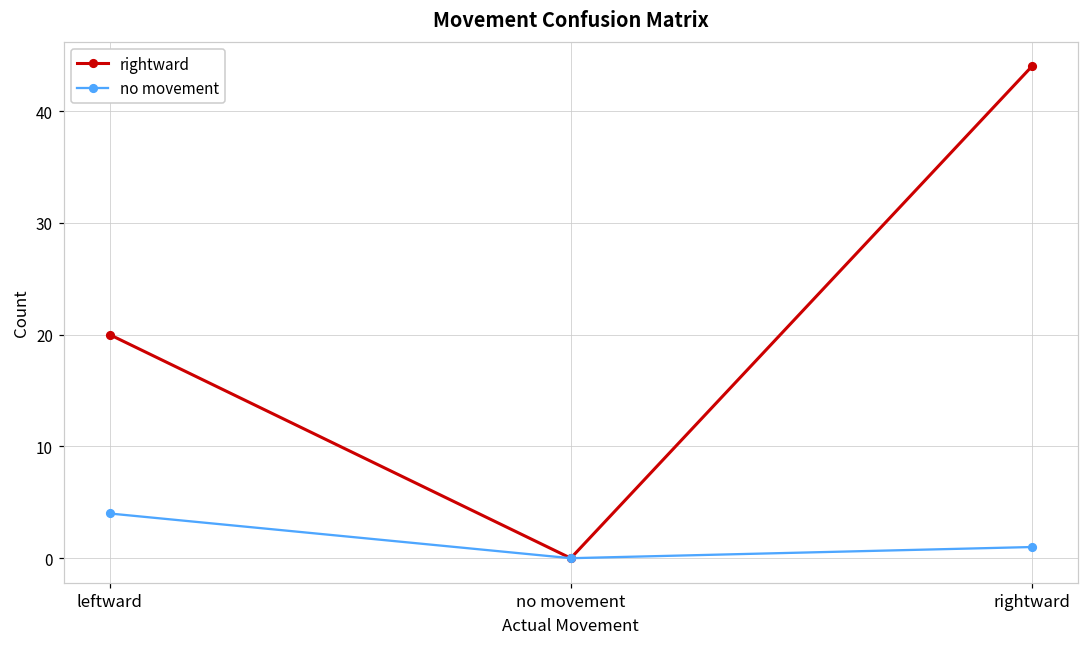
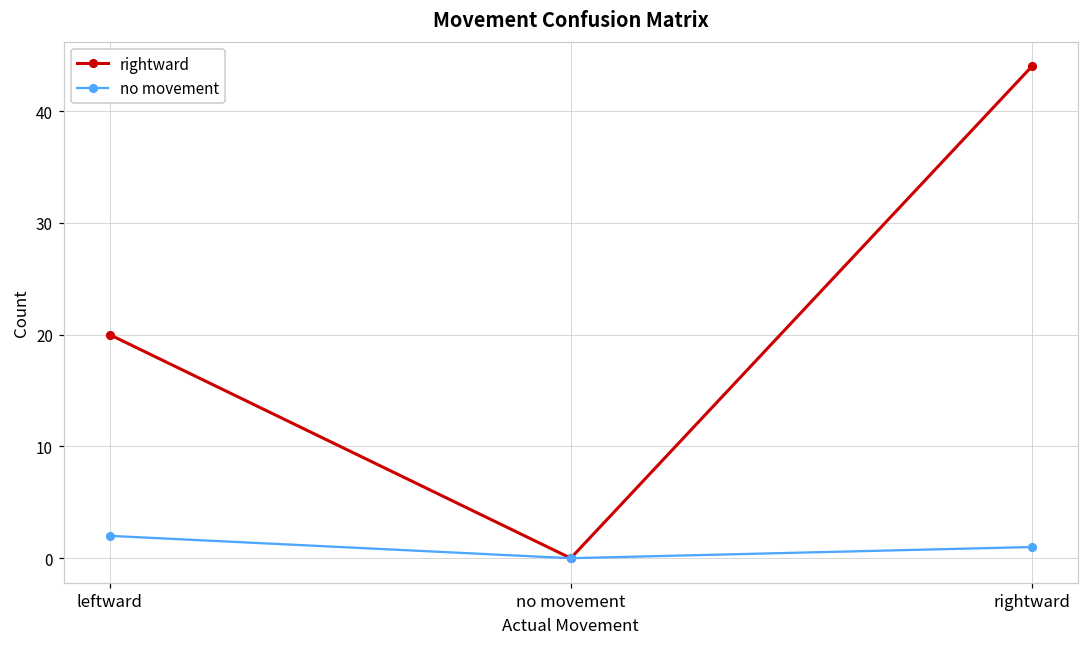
no movement, leftward: 4 -> 2
